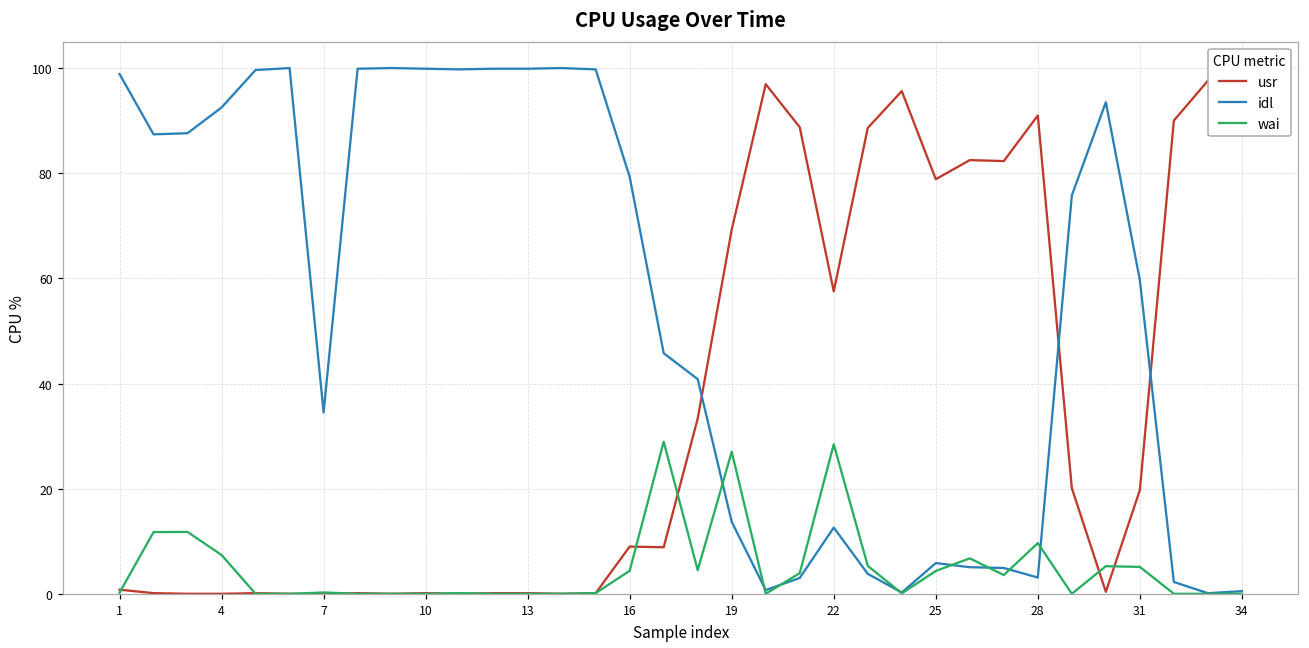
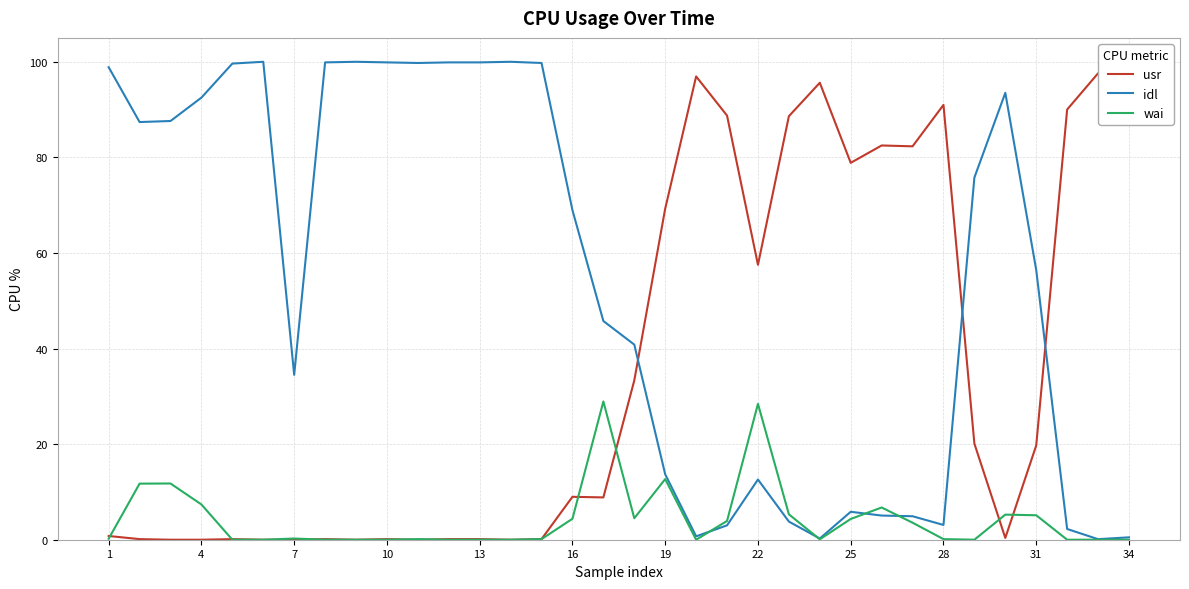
idl, 16: 79 -> 69
wai, 19: 27 -> 13
wai, 28: 10 -> 0
idl, 31: 60 -> 56
